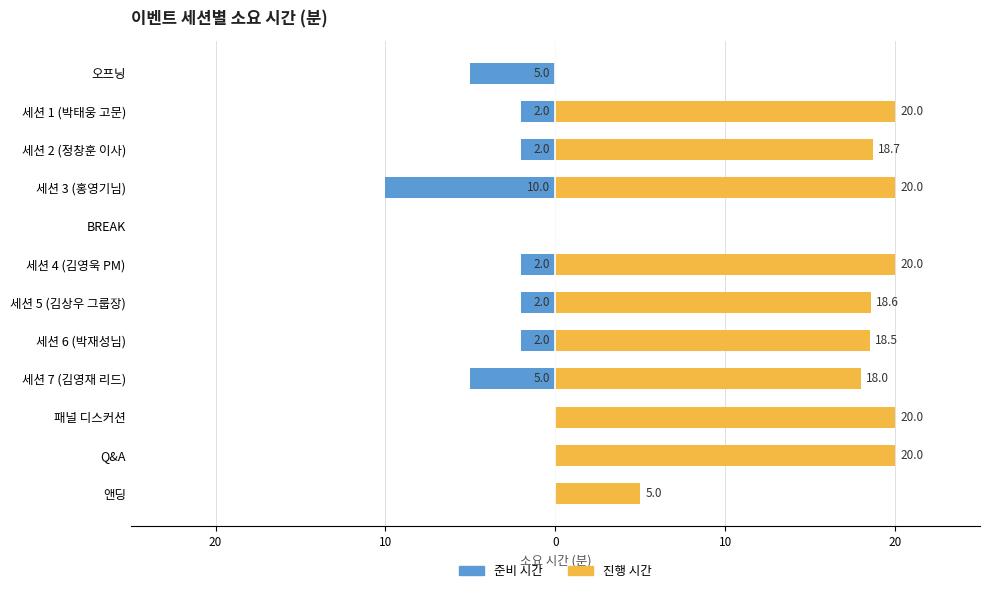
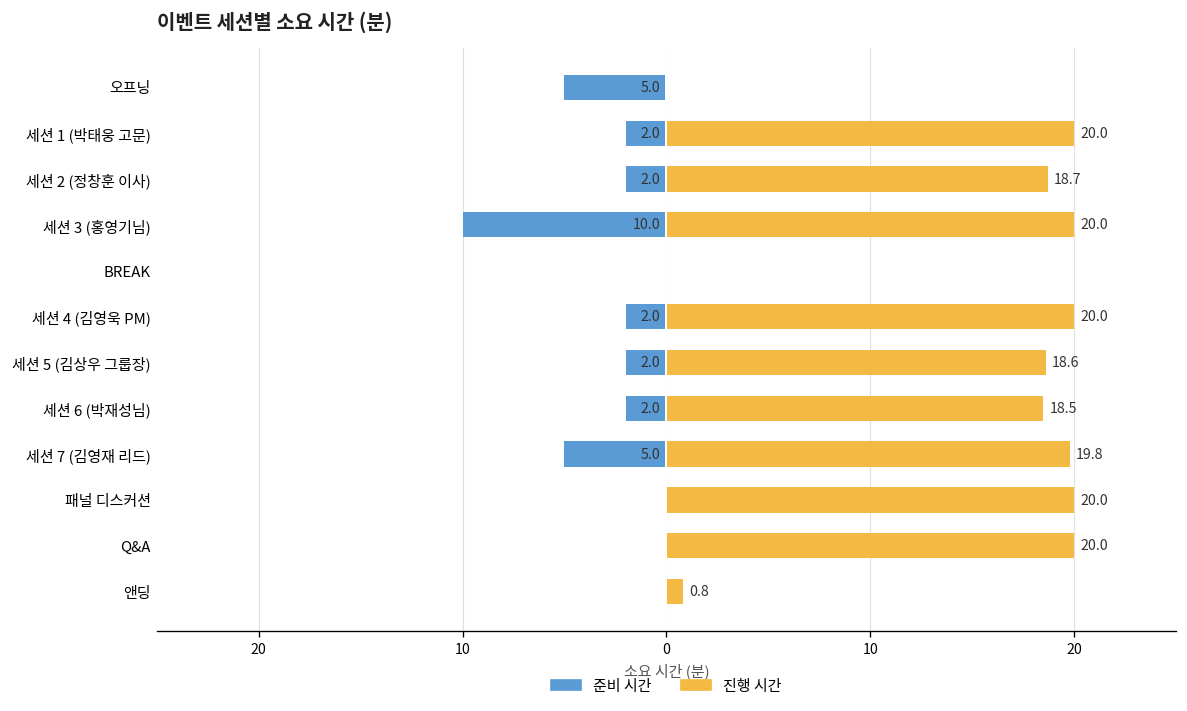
진행 시간, 세션 7 (김영재 리드): 18.0 -> 19.8
진행 시간, 앤딩: 5.0 -> 0.8
